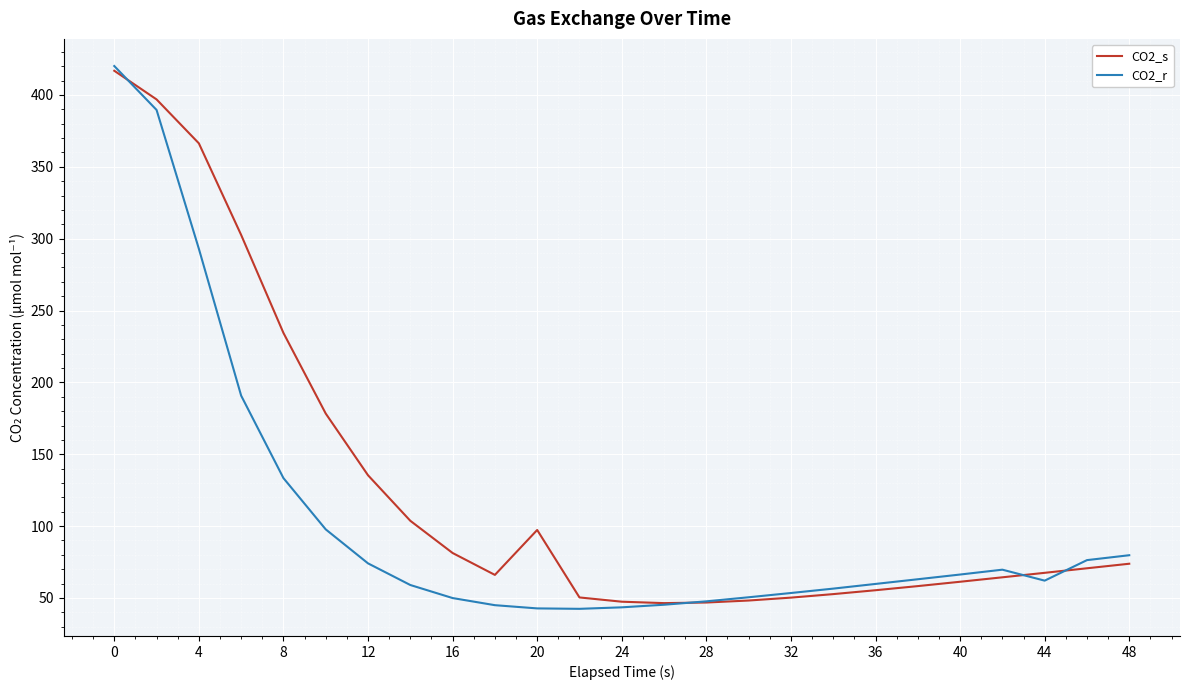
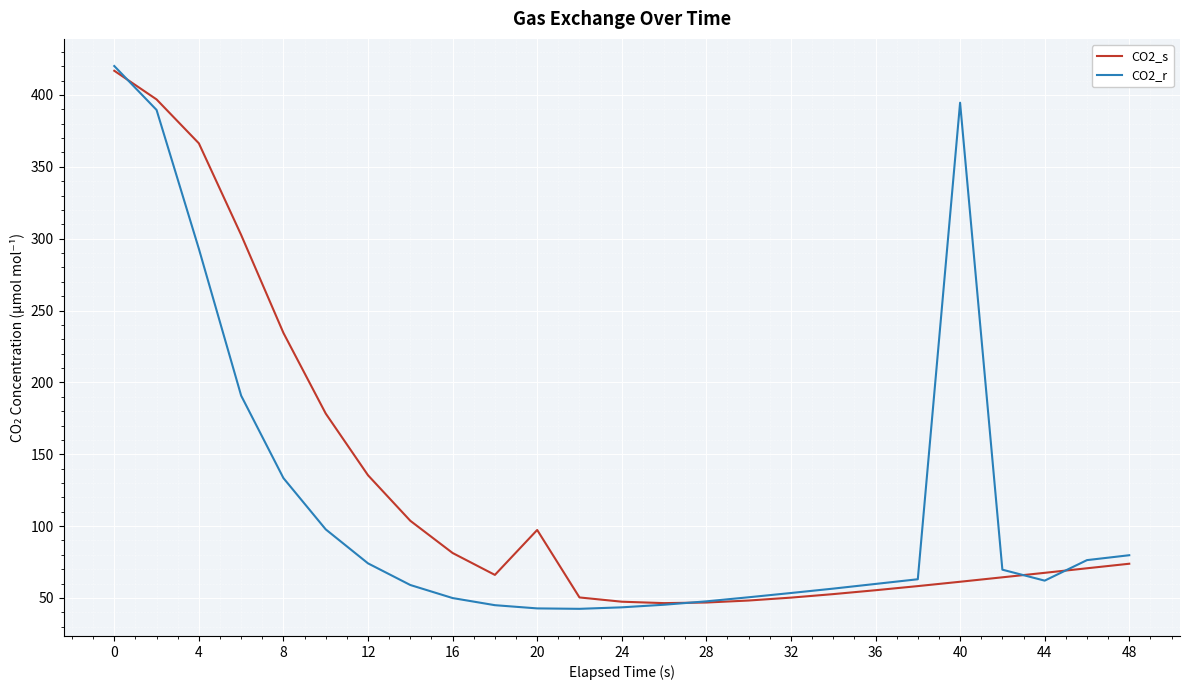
CO2_r, 40: 66 -> 395
